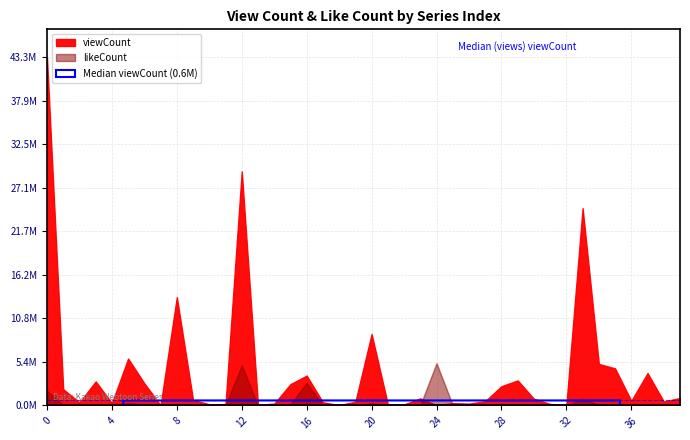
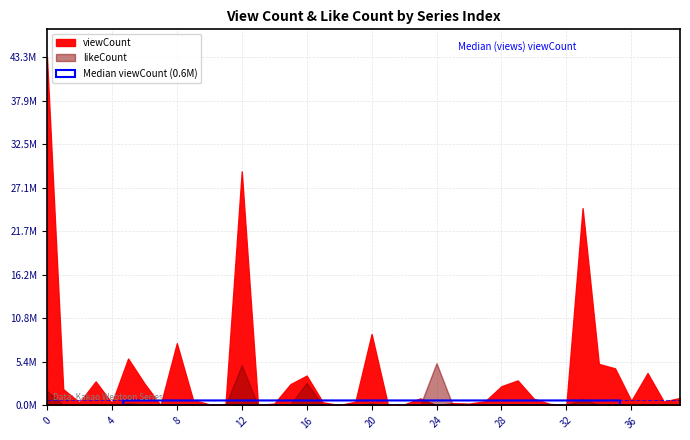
viewCount, 8: 13000000 -> 8000000
